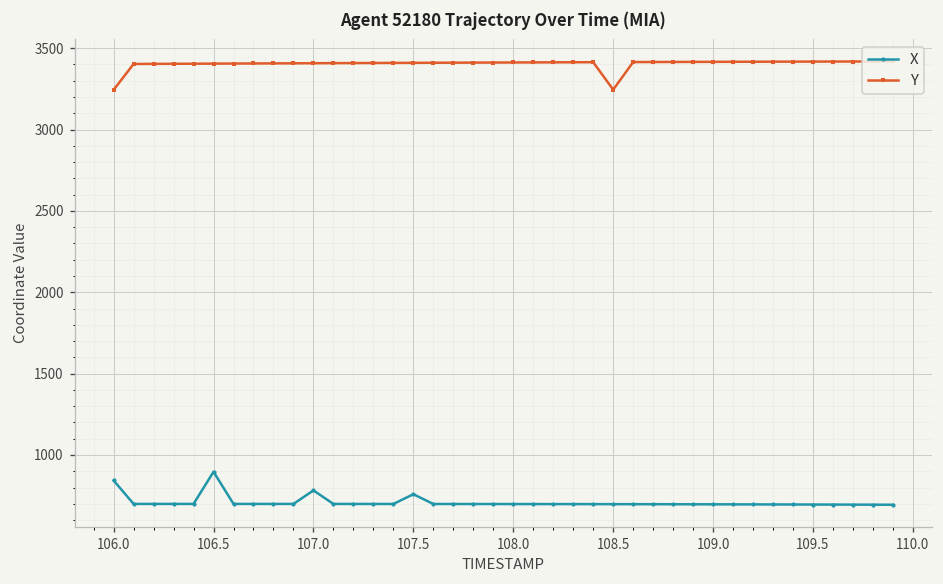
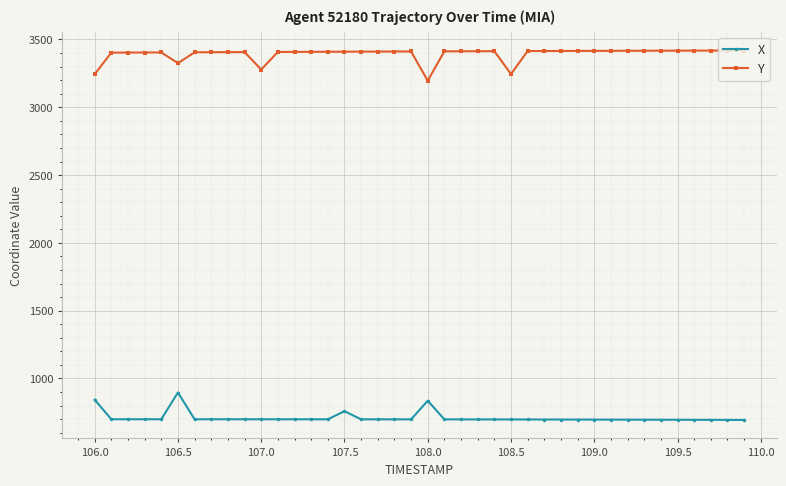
Y, 106.5: 3410 -> 3330
X, 107.0: 780 -> 700
Y, 107.0: 3410 -> 3280
X, 108.0: 700 -> 840
Y, 108.0: 3410 -> 3200
